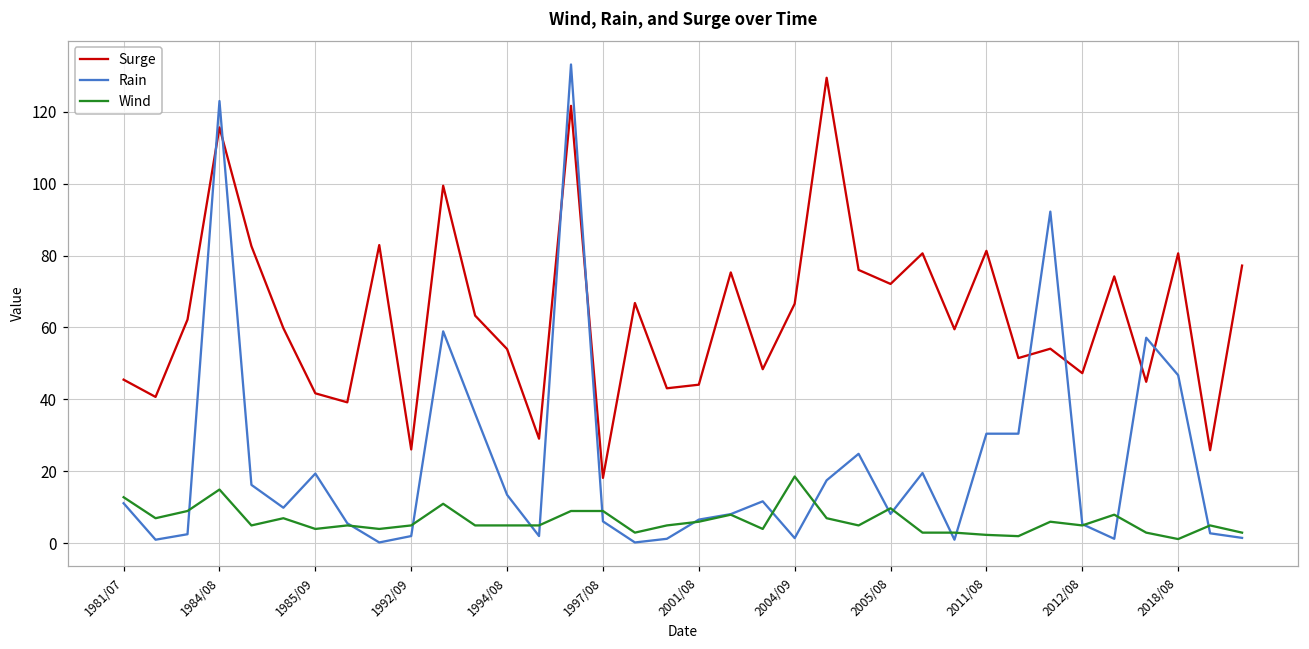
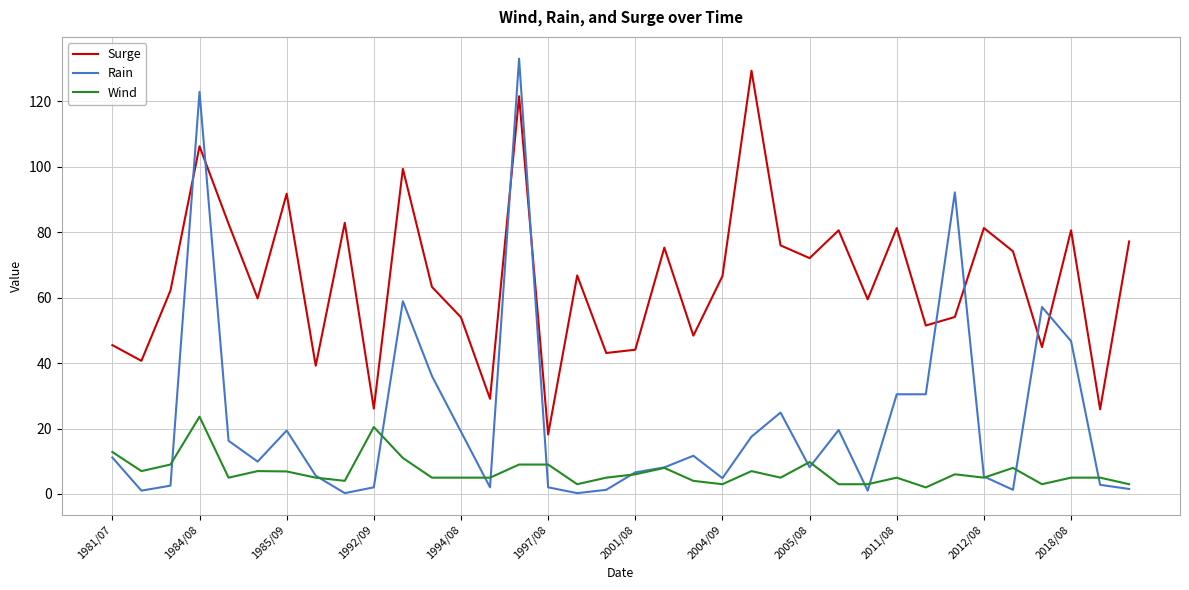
Surge, 1984/08: 116 -> 106
Wind, 1984/08: 15 -> 24
Surge, 1985/09: 42 -> 92
Wind, 1985/09: 4 -> 7
Wind, 1992/09: 5 -> 20
Rain, 1994/08: 13 -> 19
Rain, 1997/08: 6 -> 2
Rain, 2004/09: 1 -> 5
Wind, 2004/09: 19 -> 3
Wind, 2011/08: 2 -> 5
Surge, 2012/08: 47 -> 81
Wind, 2018/08: 1 -> 5
